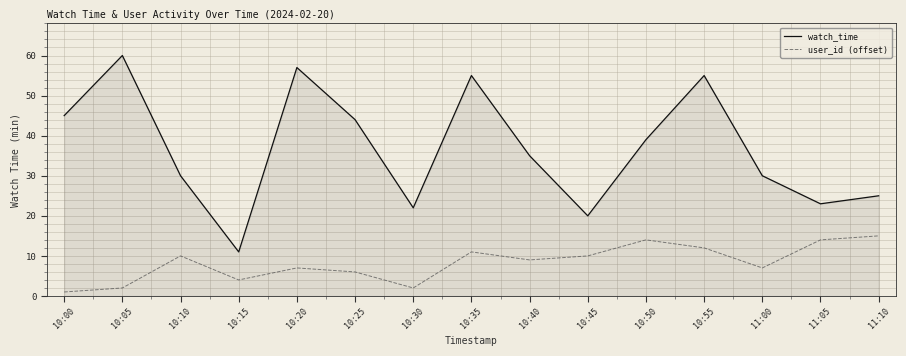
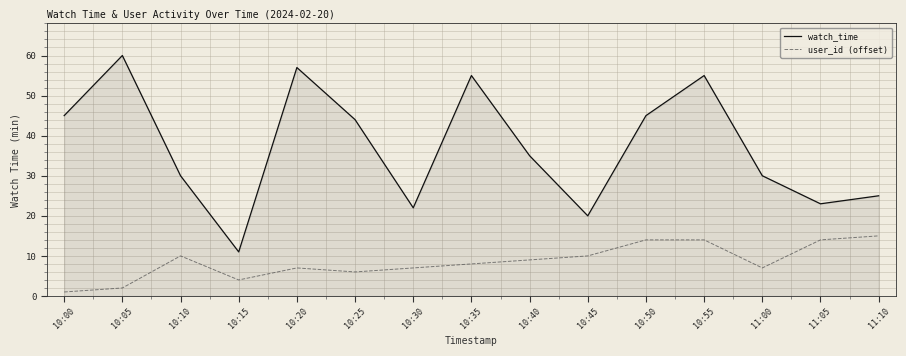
user_id (offset), 10:30: 2 -> 7
user_id (offset), 10:35: 11 -> 8
watch_time, 10:50: 39 -> 45
user_id (offset), 10:55: 12 -> 14
